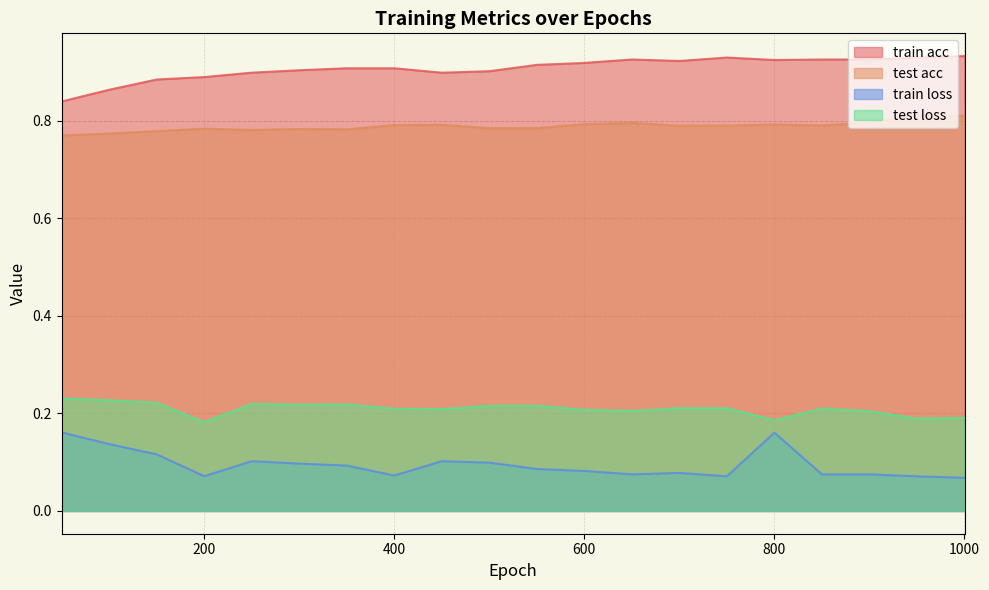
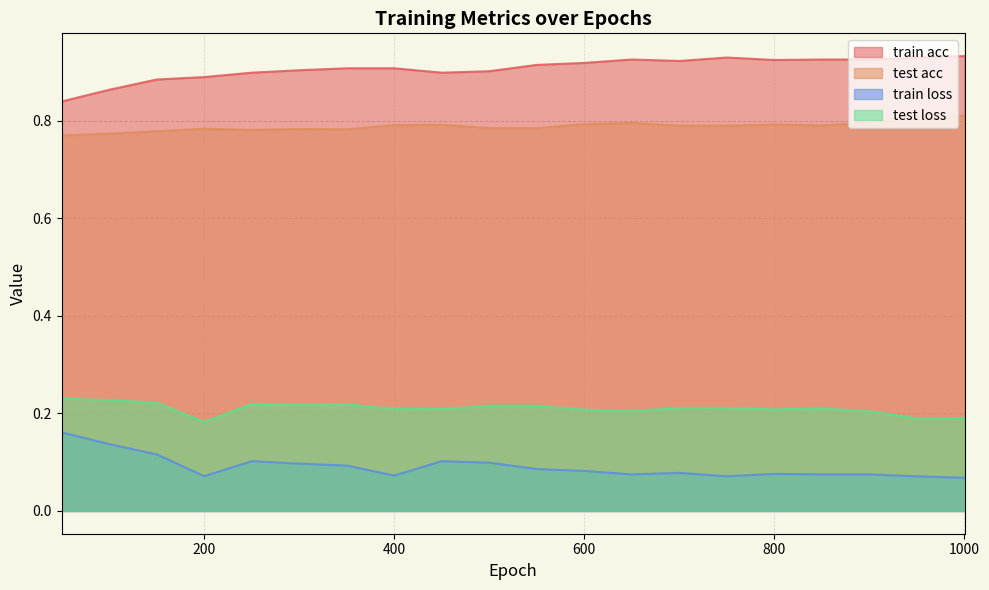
train loss, 800: 0.16 -> 0.08
test loss, 800: 0.19 -> 0.21
